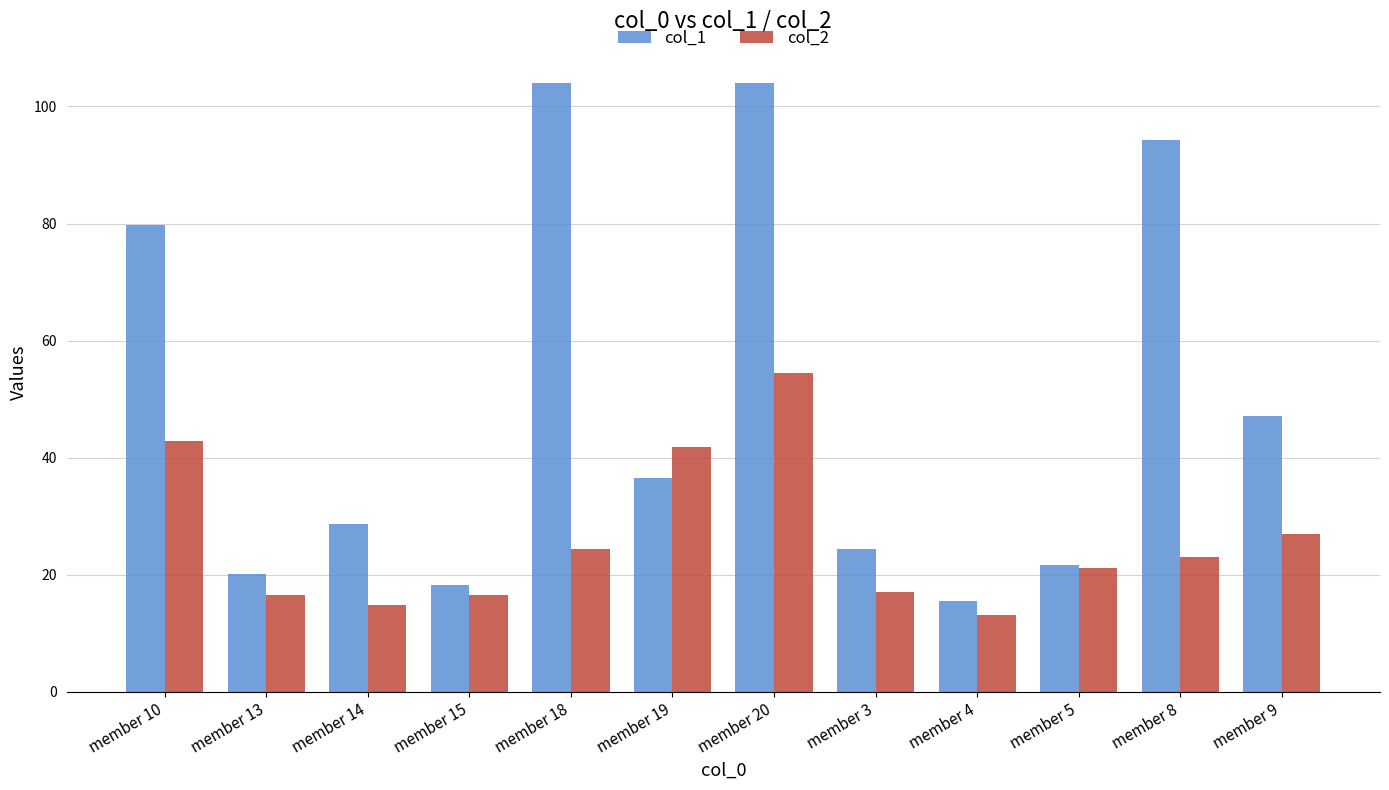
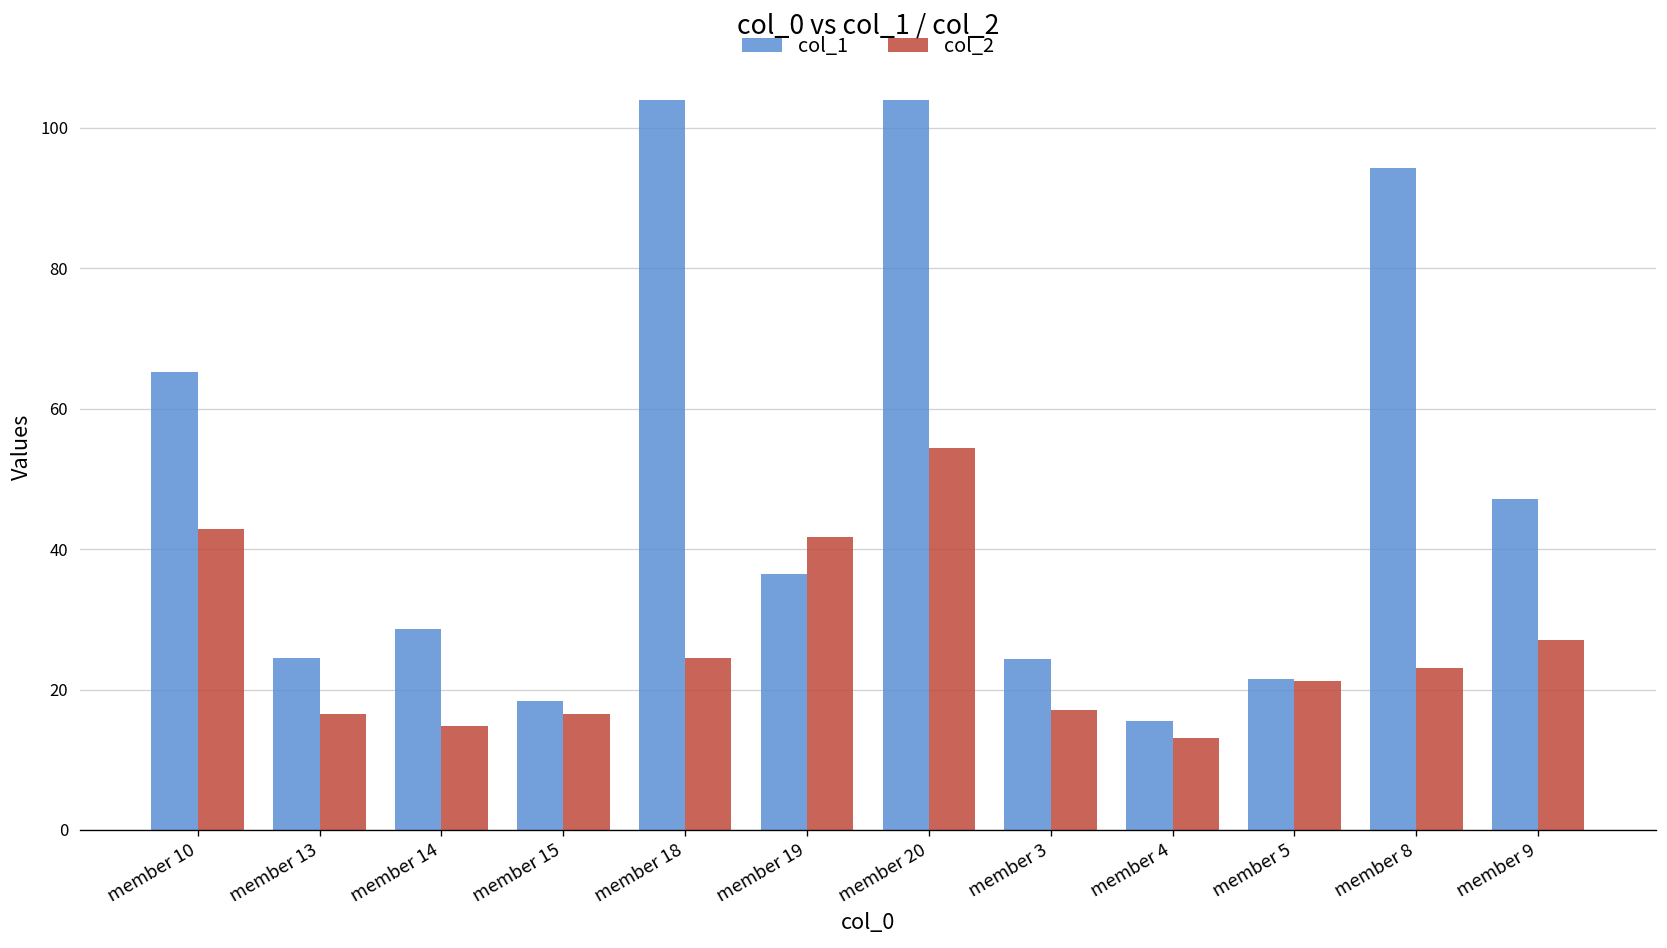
col_1, member 10: 80 -> 65
col_1, member 13: 20 -> 24
